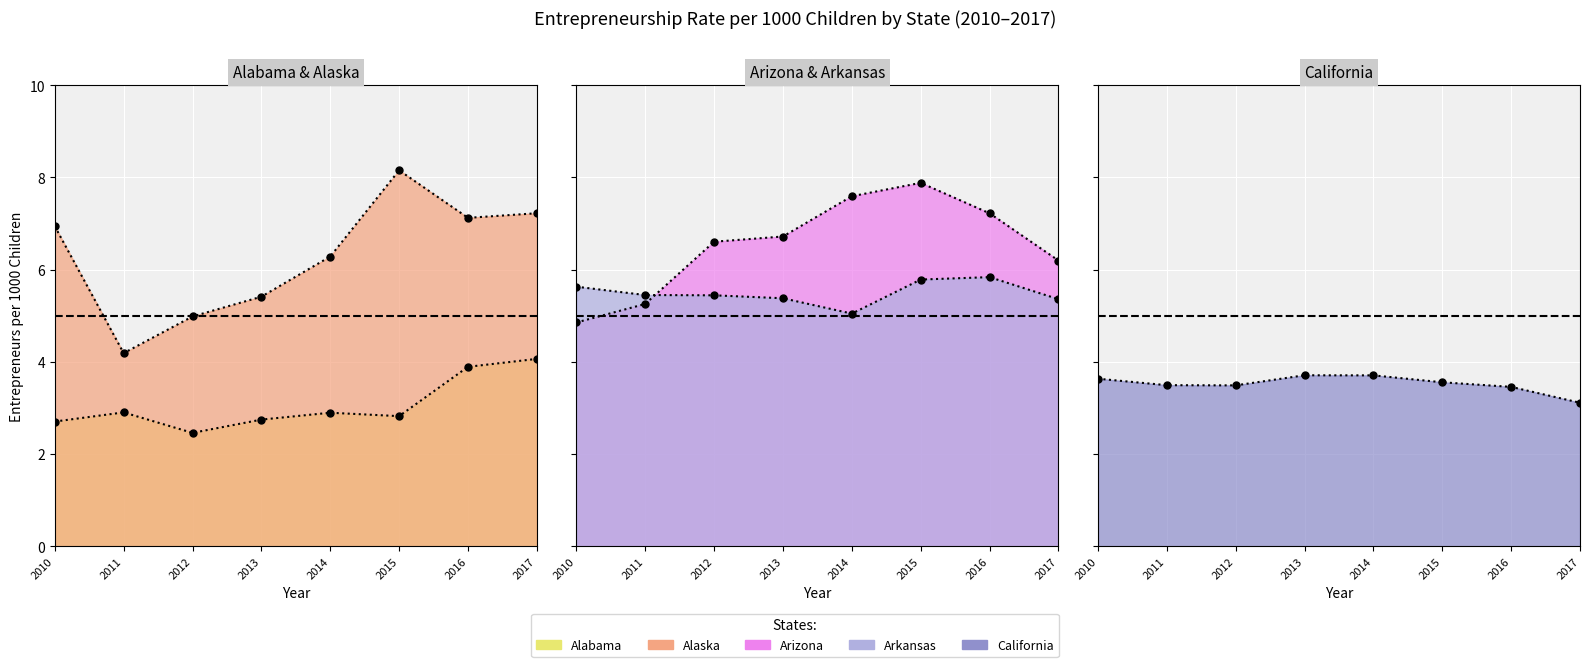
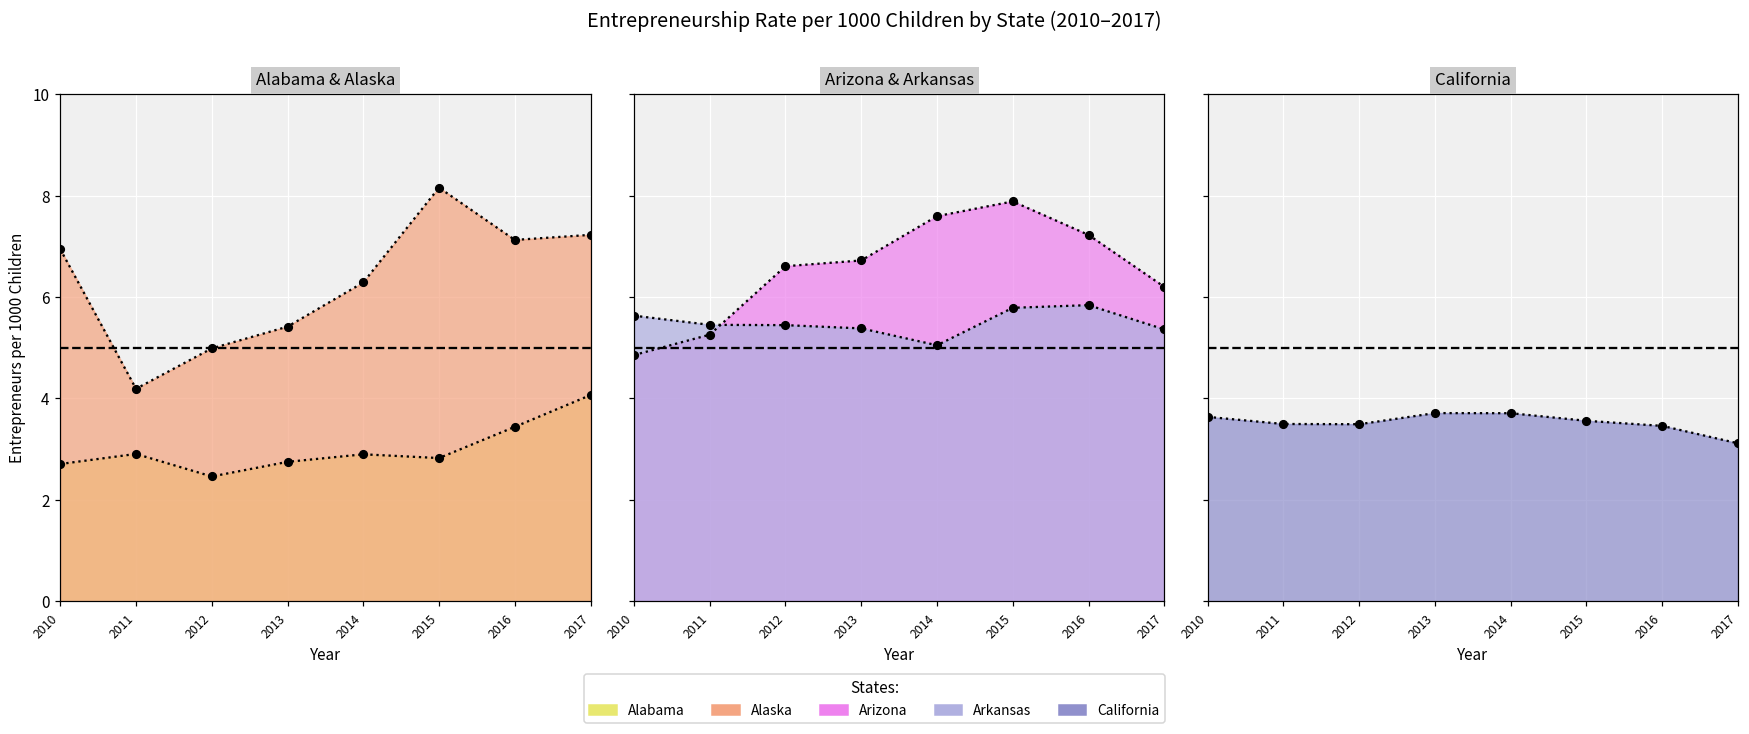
Alabama & Alaska, Alabama, 2016: 3.9 -> 3.4
